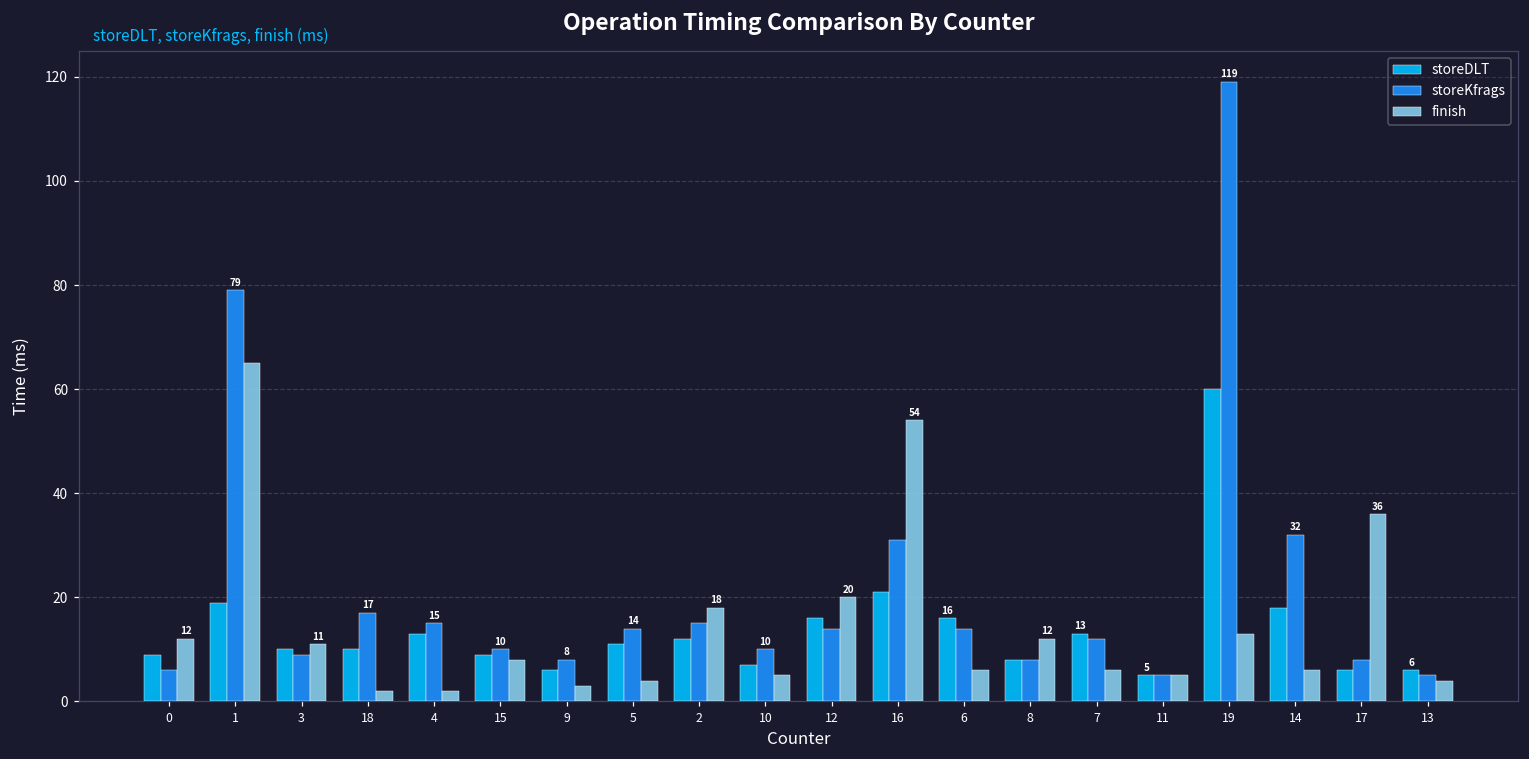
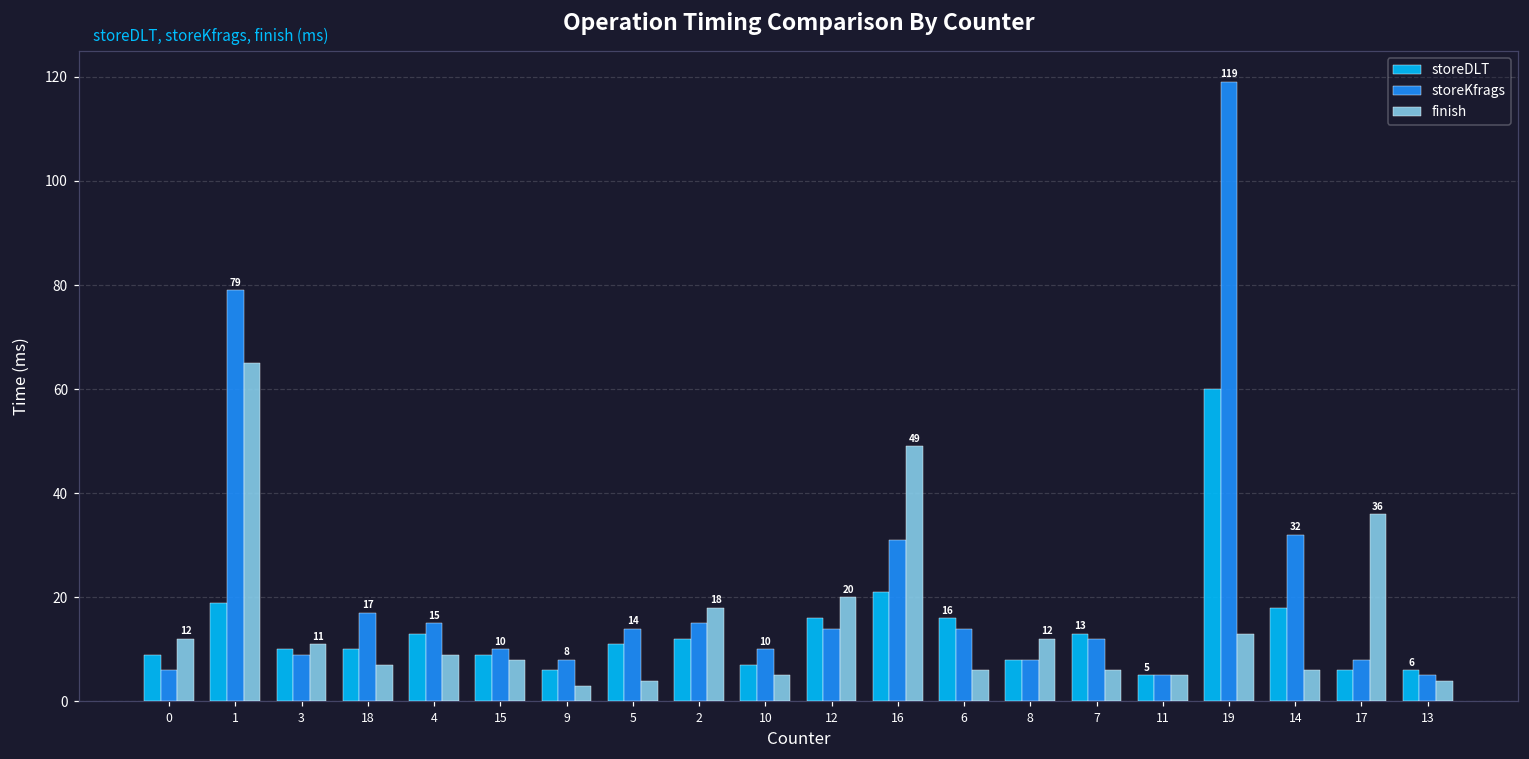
finish, 18: 2 -> 7
finish, 4: 2 -> 9
finish, 16: 54 -> 49
